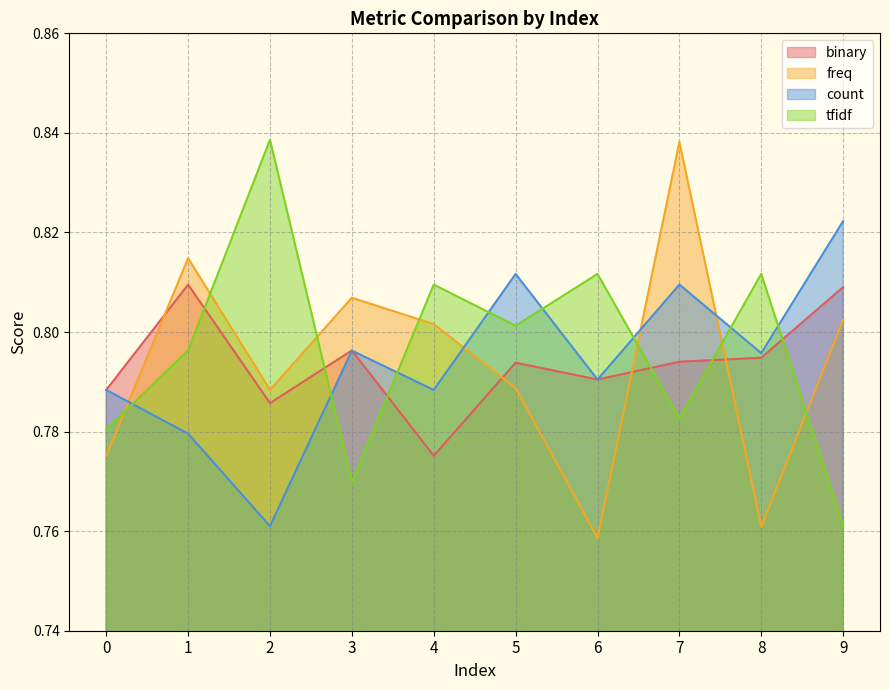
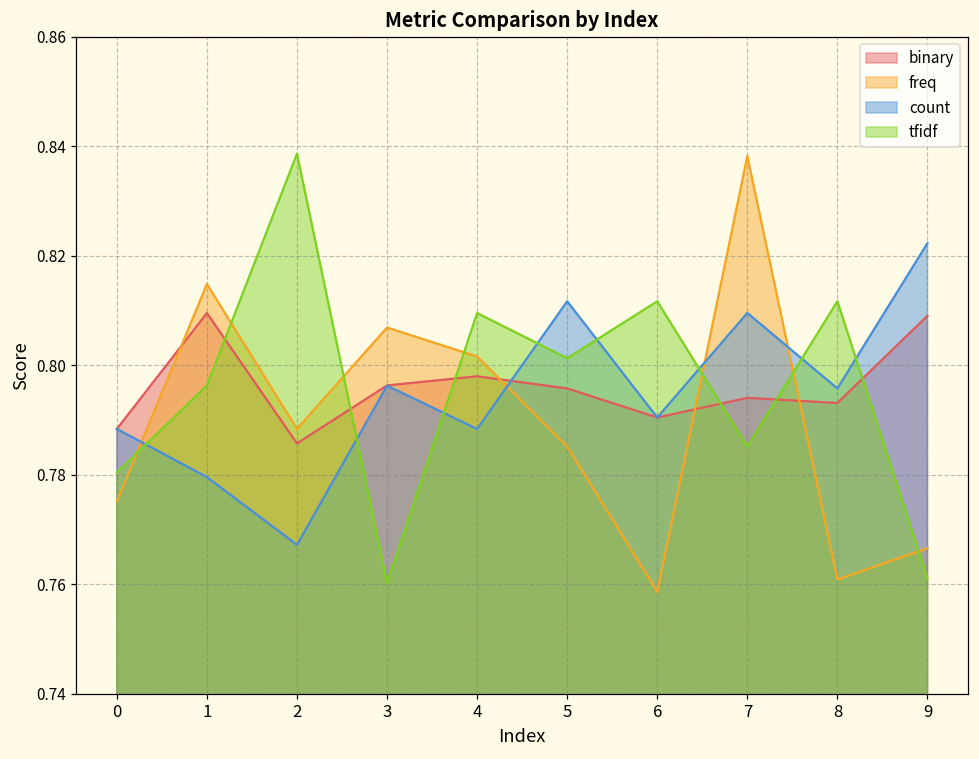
count, 2: 0.761 -> 0.767
tfidf, 3: 0.770 -> 0.760
binary, 4: 0.775 -> 0.798
binary, 5: 0.794 -> 0.796
freq, 5: 0.789 -> 0.785
tfidf, 7: 0.783 -> 0.785
binary, 8: 0.795 -> 0.793
freq, 9: 0.803 -> 0.767
